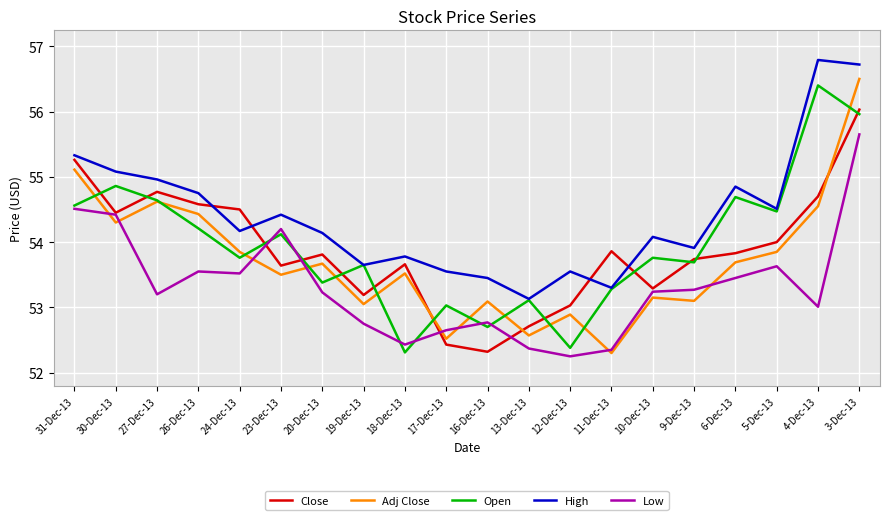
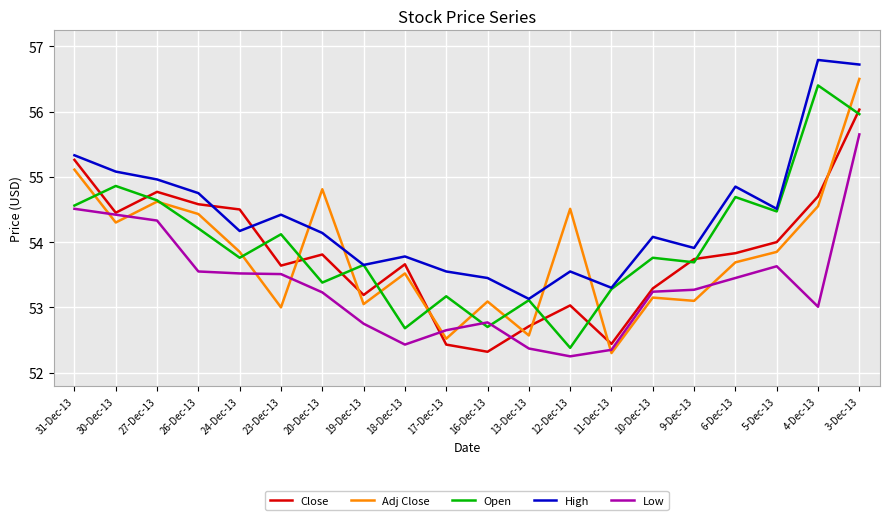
Low, 27-Dec-13: 53.2 -> 54.3
Adj Close, 23-Dec-13: 53.5 -> 53.0
Low, 23-Dec-13: 54.2 -> 53.5
Adj Close, 20-Dec-13: 53.7 -> 54.8
Open, 18-Dec-13: 52.3 -> 52.7
Open, 17-Dec-13: 53.0 -> 53.2
Adj Close, 12-Dec-13: 52.9 -> 54.5
Close, 11-Dec-13: 53.9 -> 52.4
